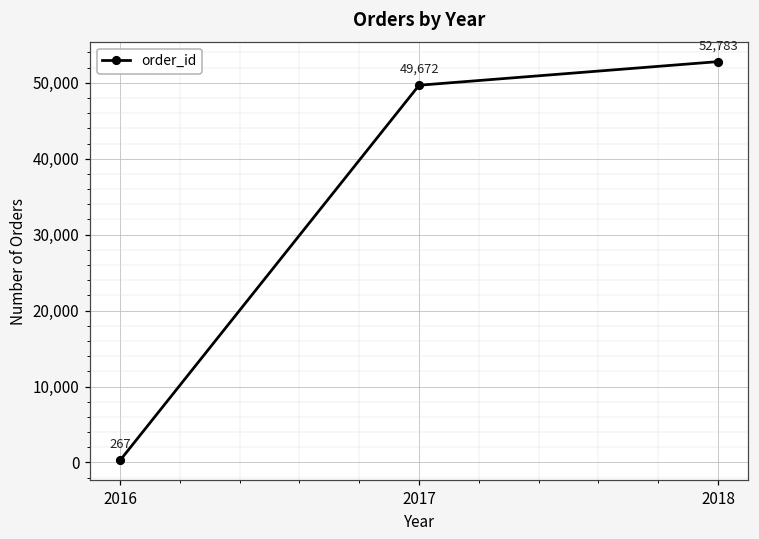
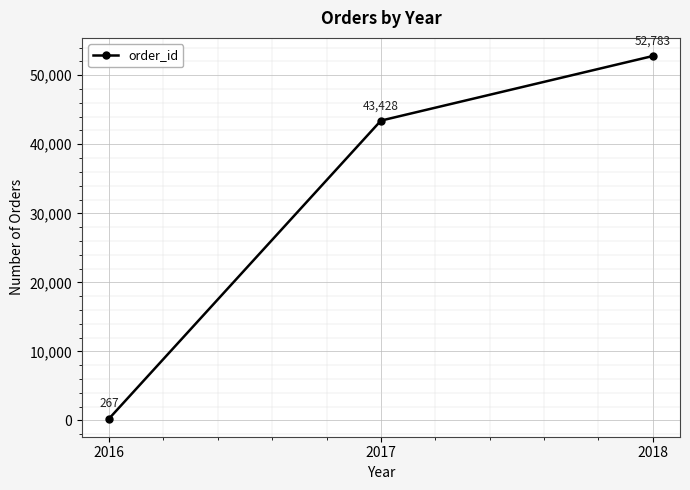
2017: 49,672 -> 43,428
